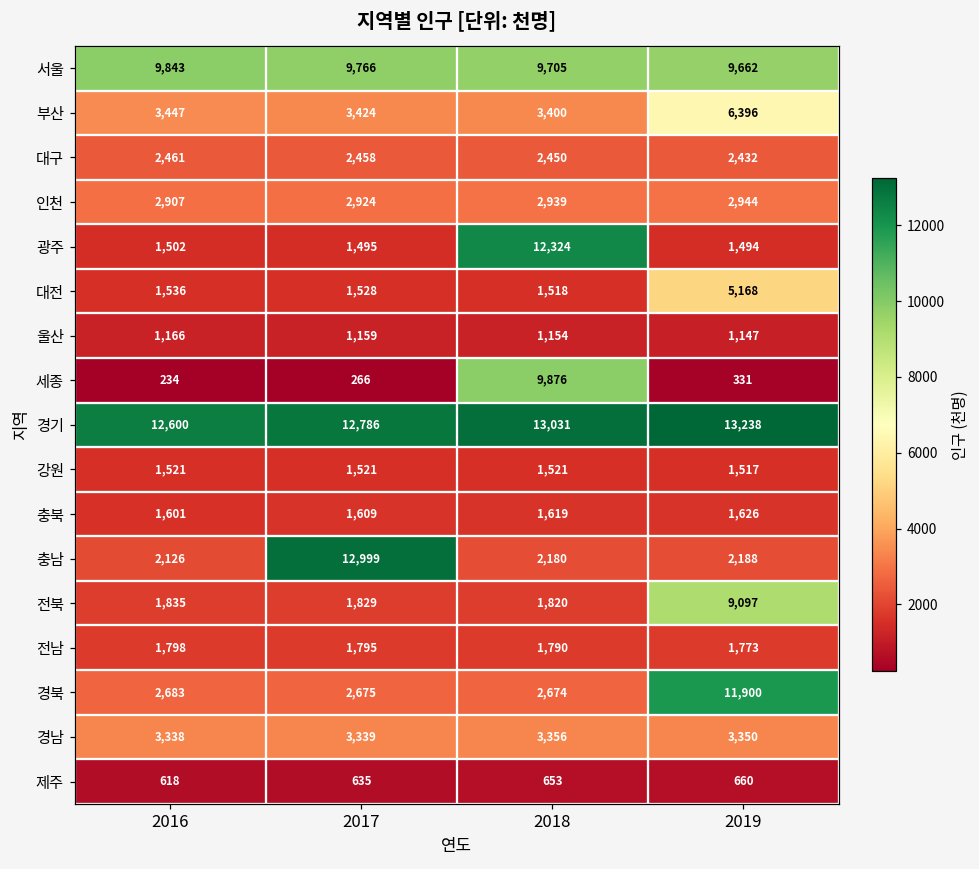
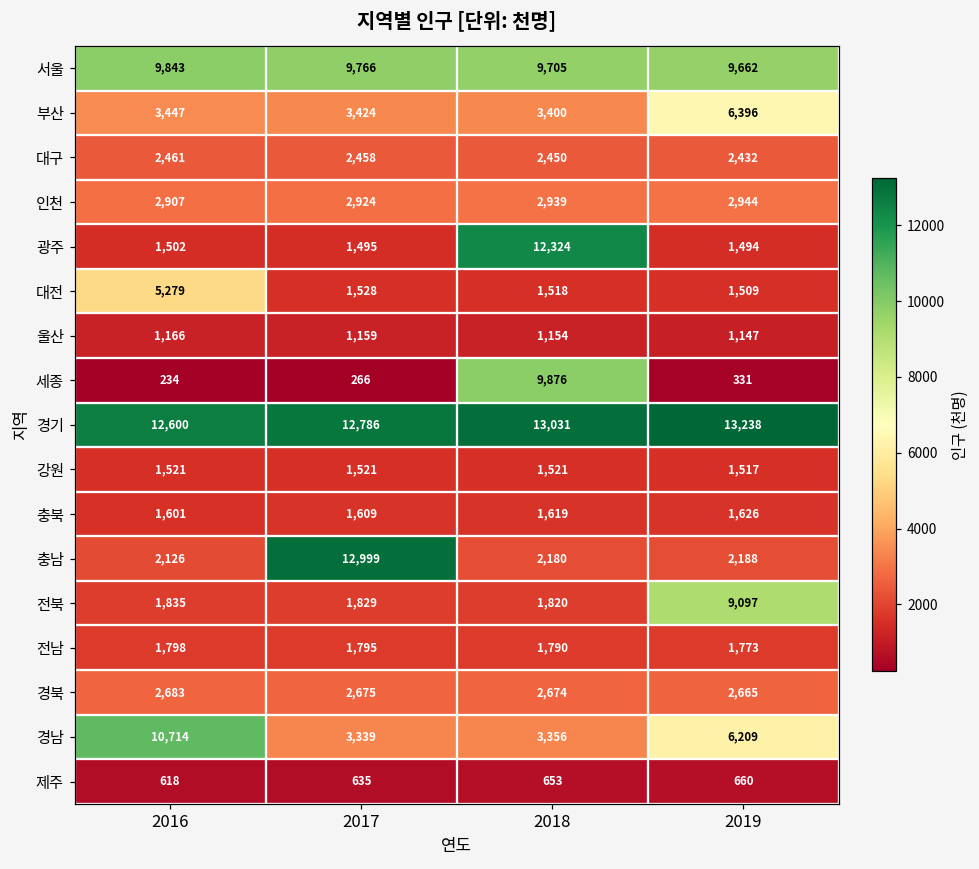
대전, 2016: 1,536 -> 5,279
대전, 2019: 5,168 -> 1,509
경북, 2019: 11,900 -> 2,665
경남, 2016: 3,338 -> 10,714
경남, 2019: 3,350 -> 6,209
